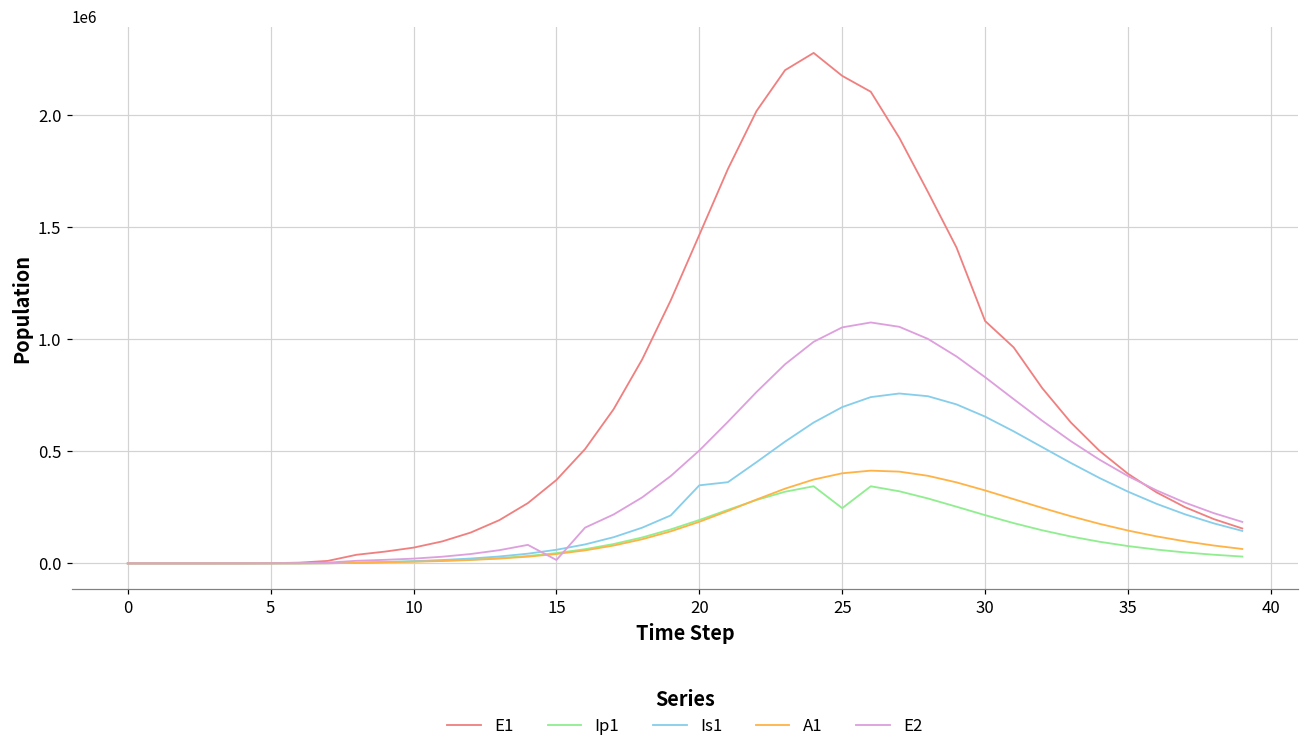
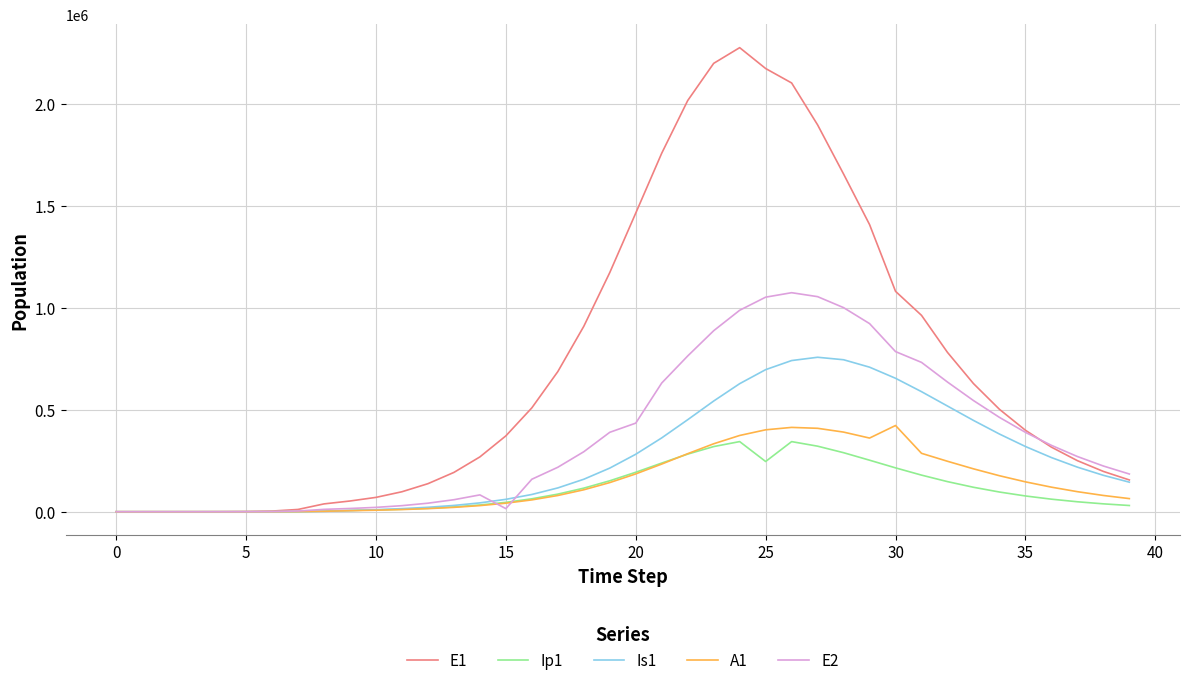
Is1, 20: 350000 -> 280000
E2, 20: 500000 -> 430000
A1, 30: 330000 -> 420000
E2, 30: 830000 -> 790000
